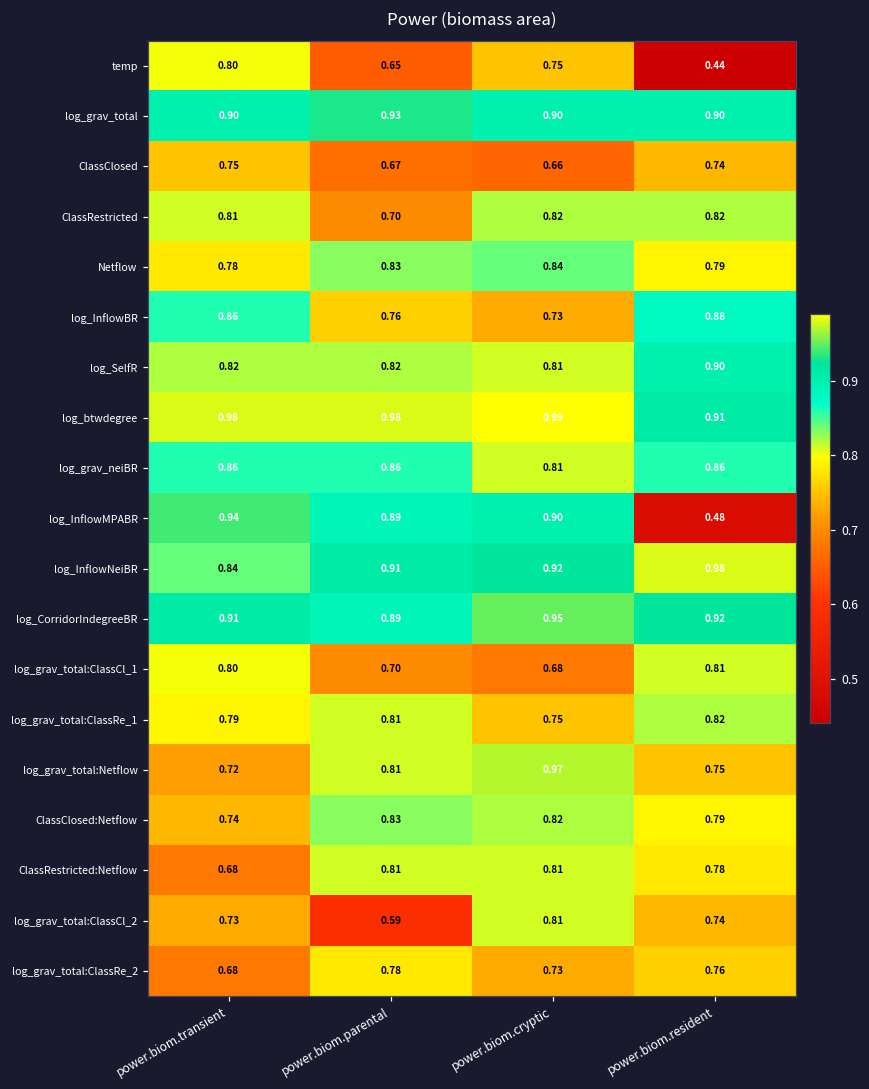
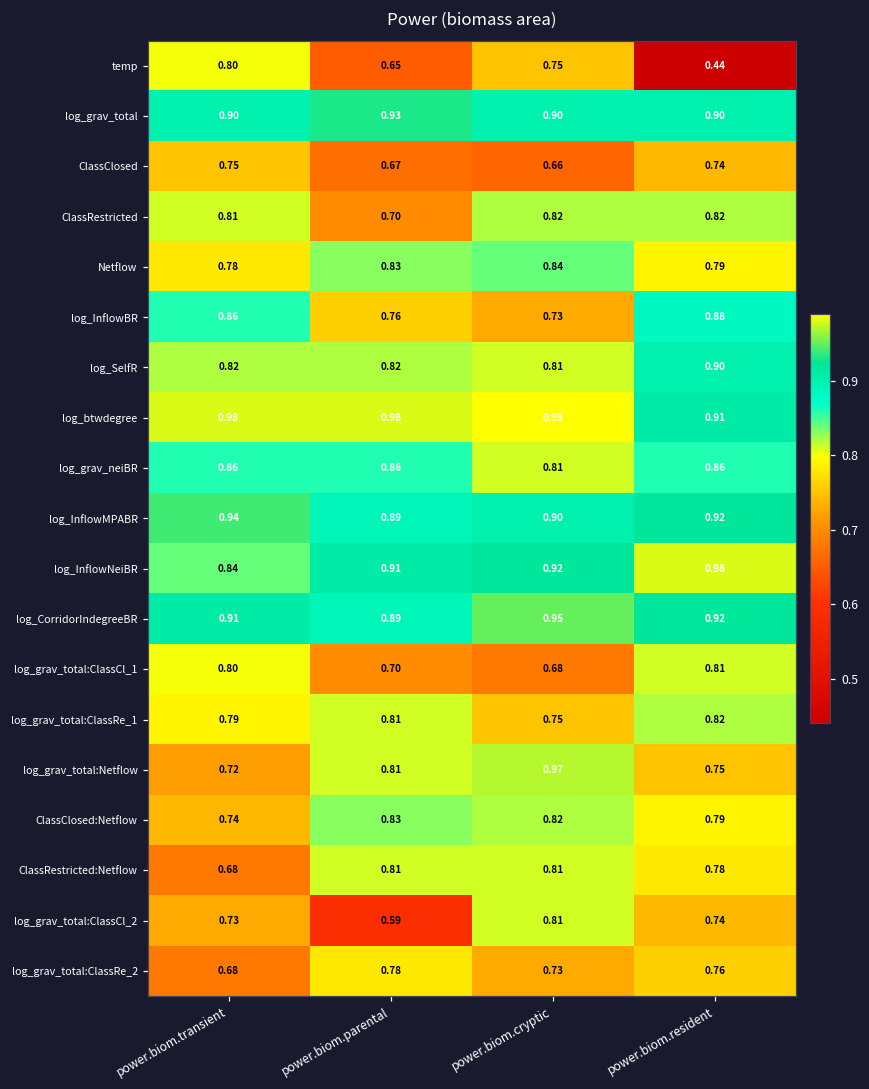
log_InflowMPABR, power.biom.resident: 0.48 -> 0.92
